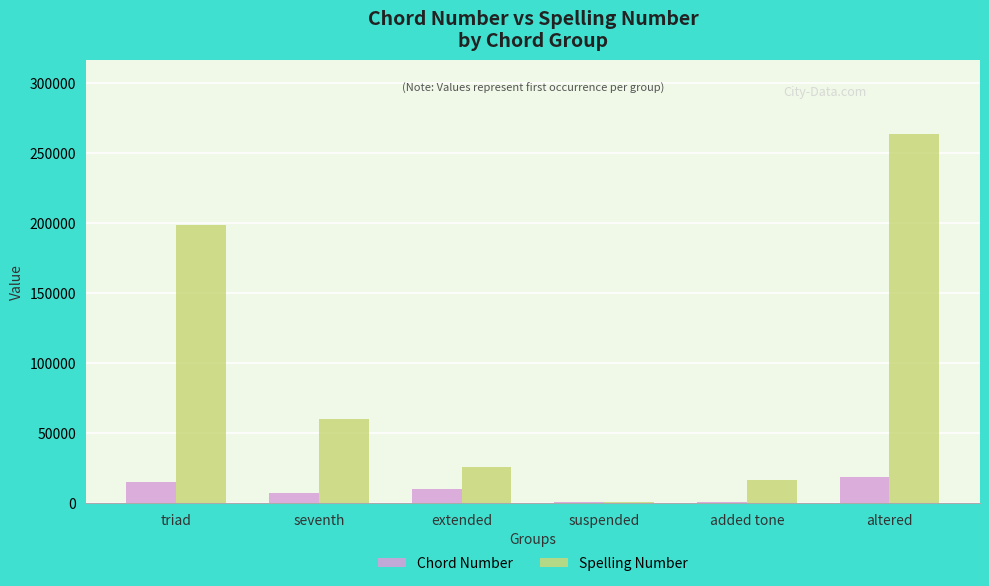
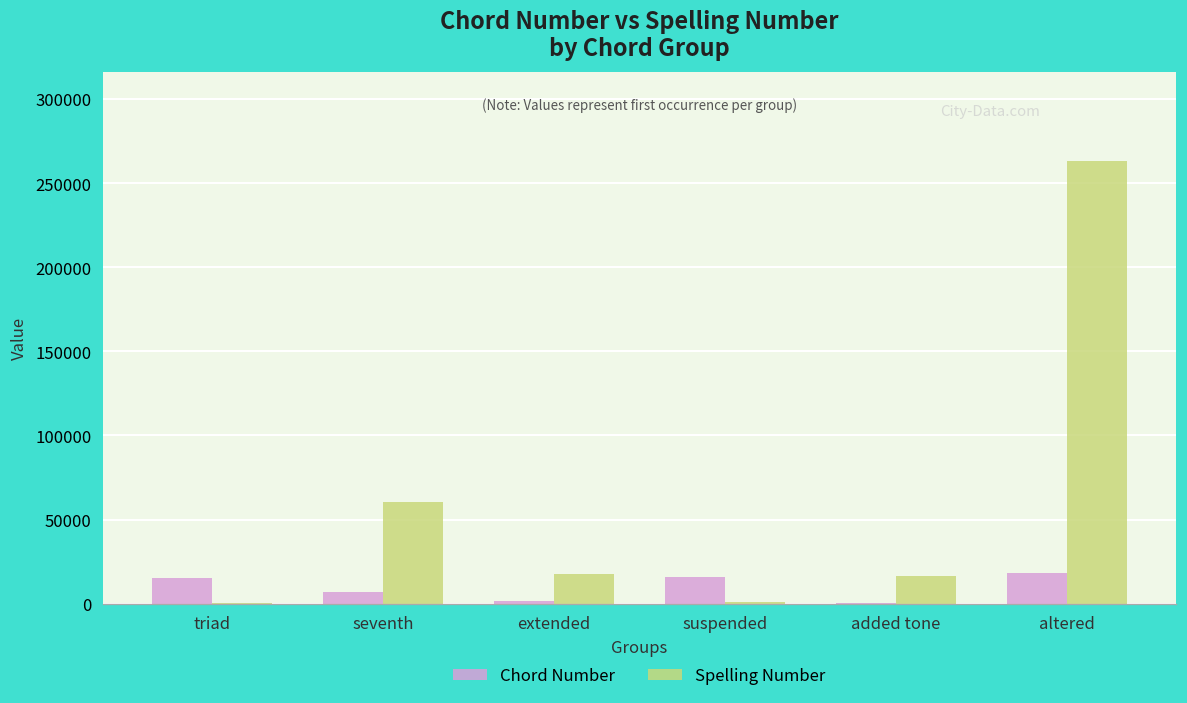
Spelling Number, triad: 198000 -> 0
Chord Number, extended: 10000 -> 1000
Spelling Number, extended: 26000 -> 18000
Chord Number, suspended: 1000 -> 16000
